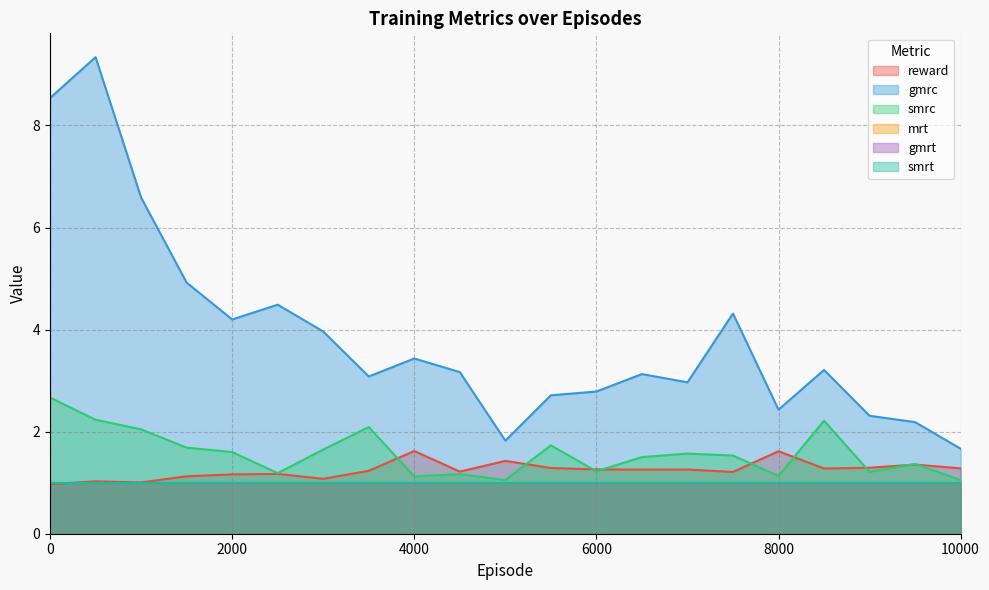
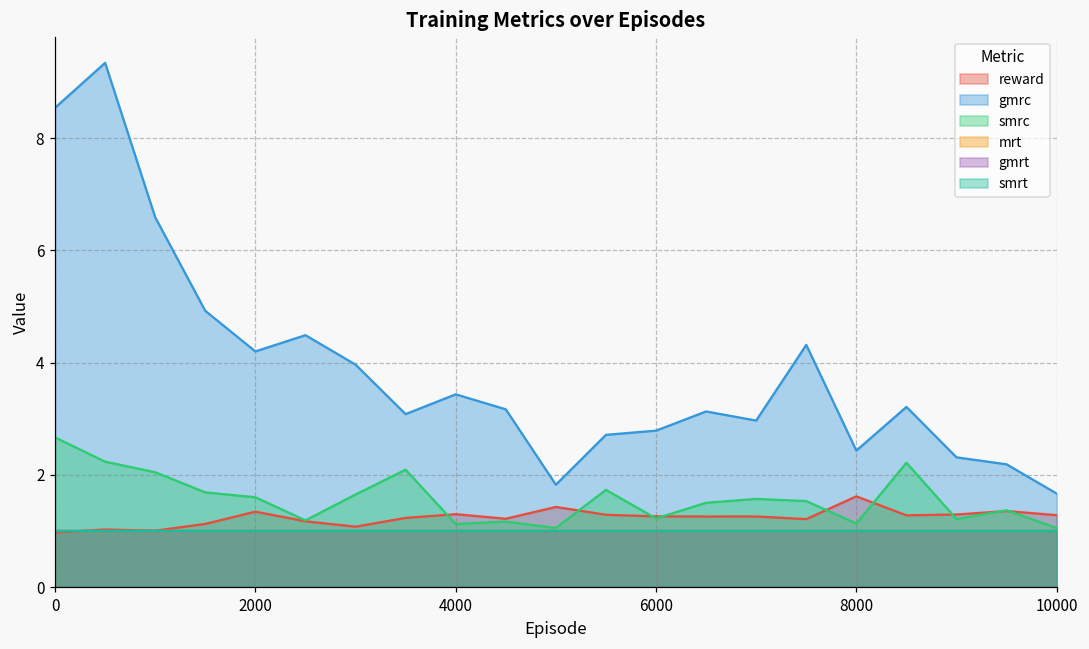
reward, 2000: 1.2 -> 1.3
reward, 4000: 1.6 -> 1.3
